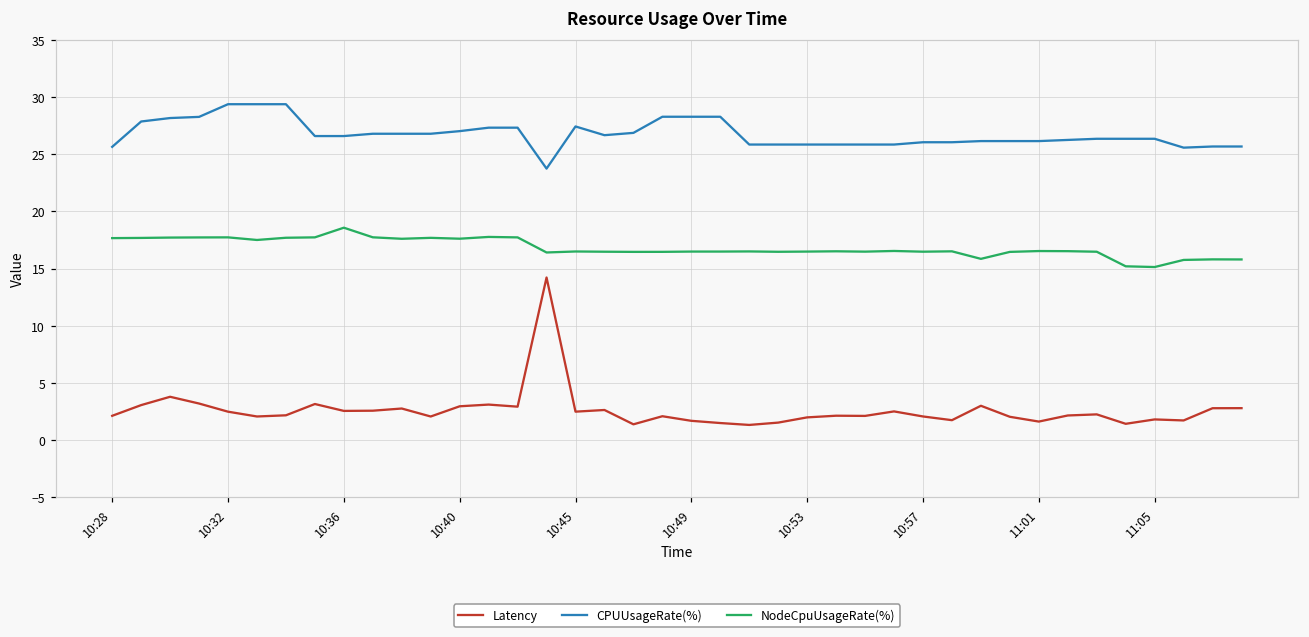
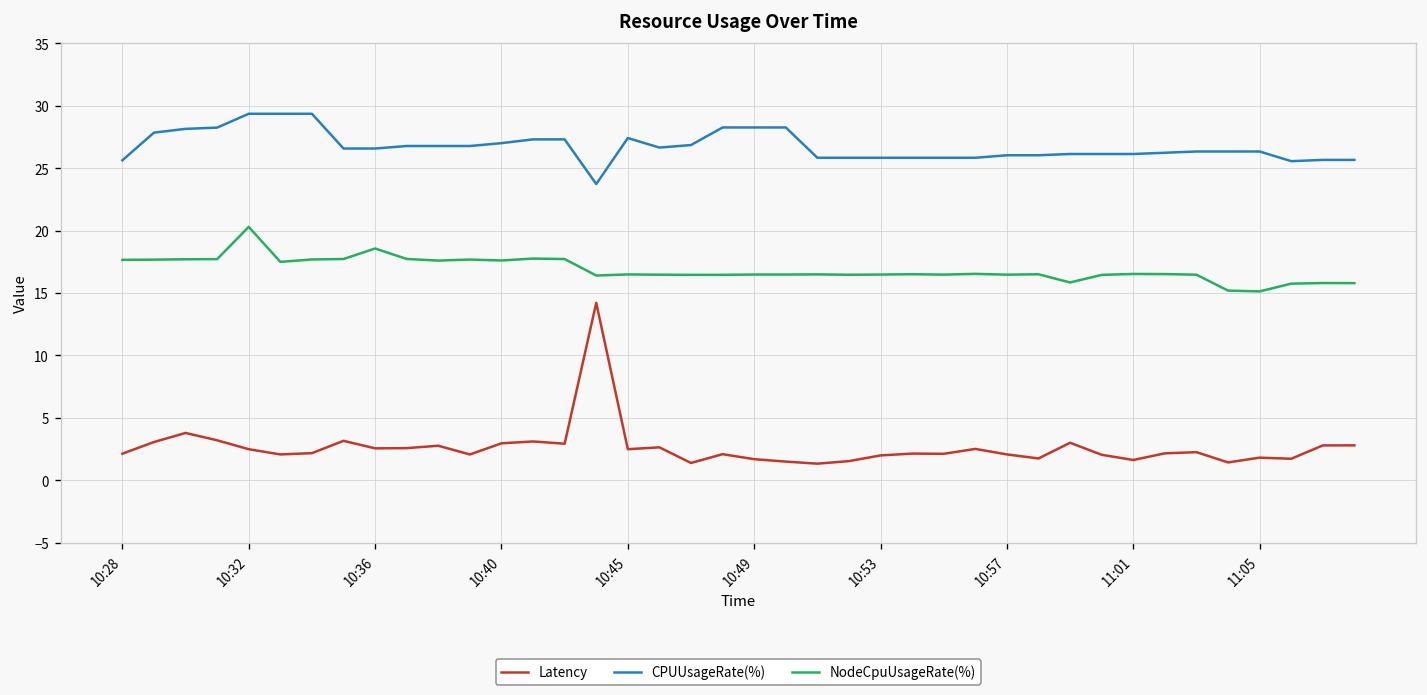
NodeCpuUsageRate(%), 10:32: 17.7 -> 20.3
